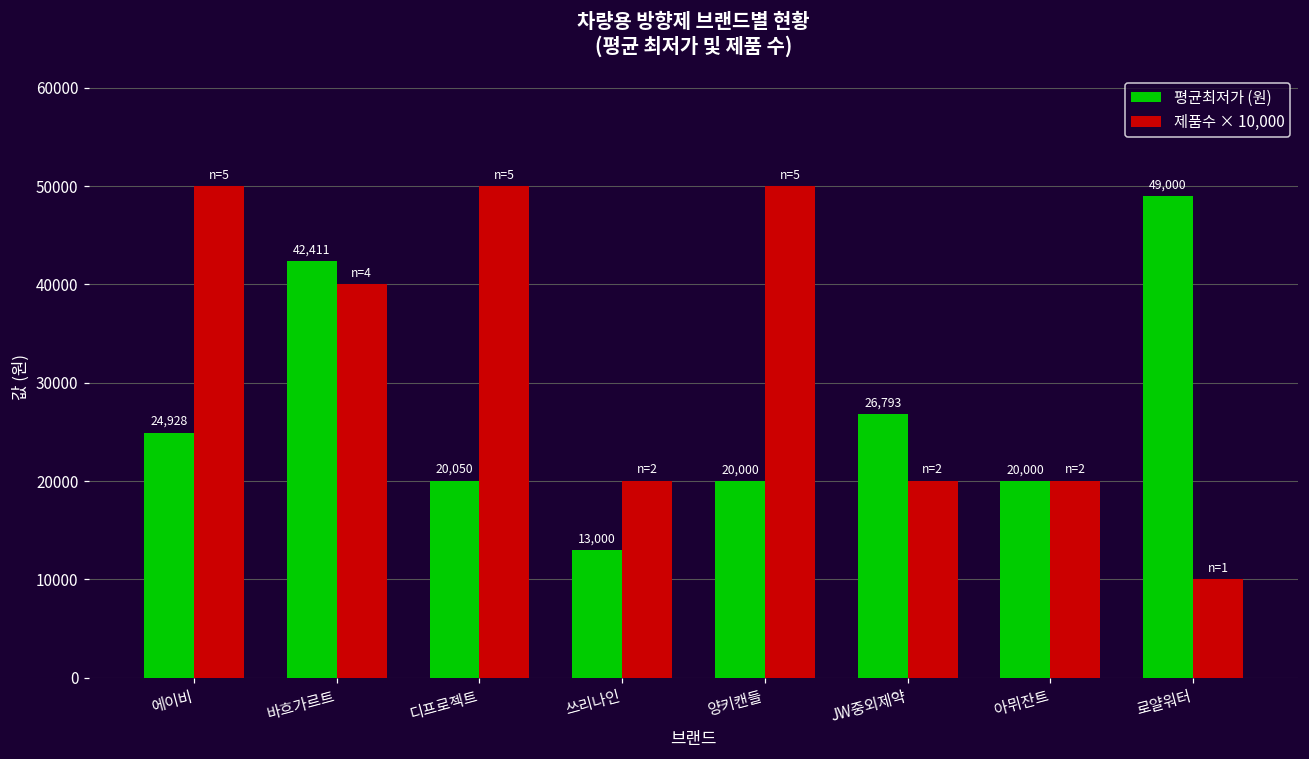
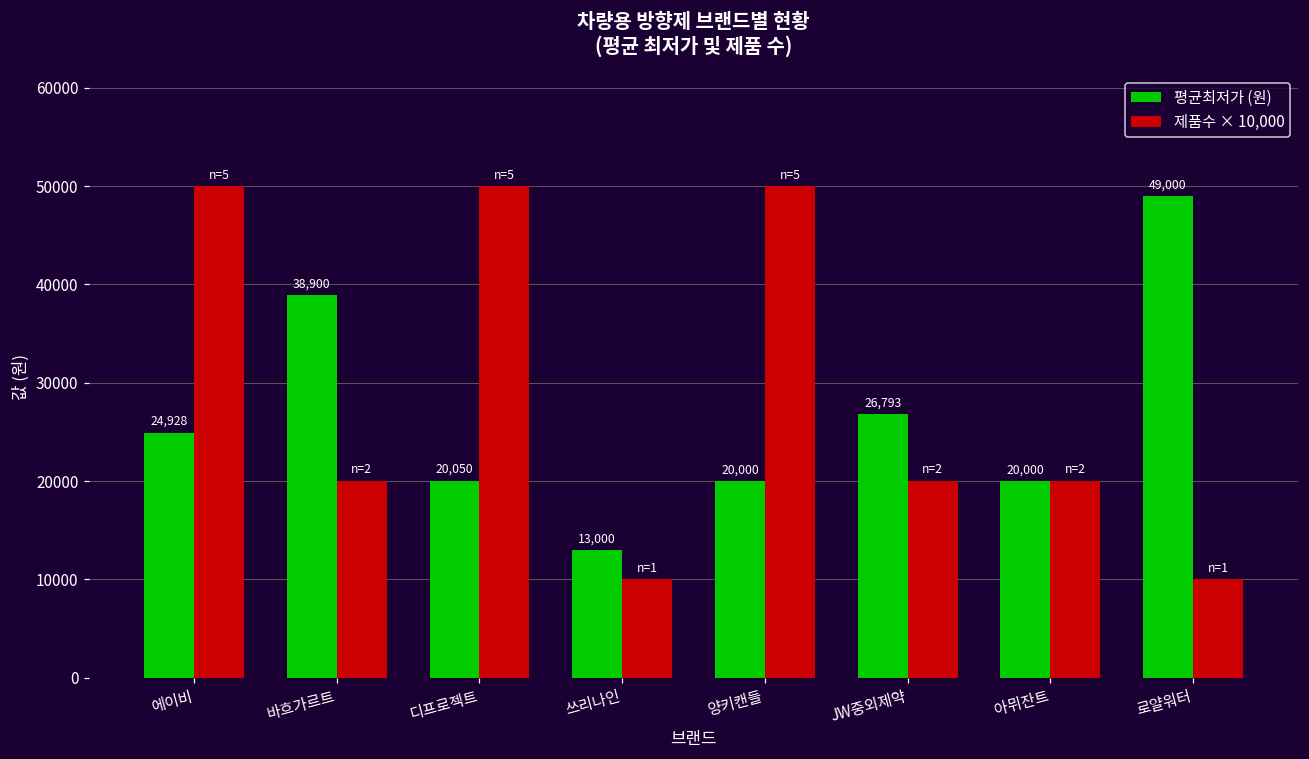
평균최저가 (원), 바흐가르트: 42,411 -> 38,900
제품수 × 10,000, 바흐가르트: 4 -> 2
제품수 × 10,000, 쓰리나인: 2 -> 1
